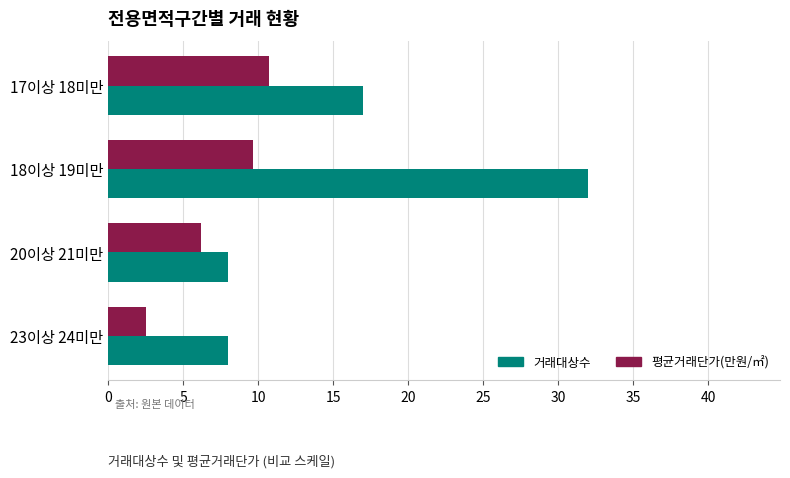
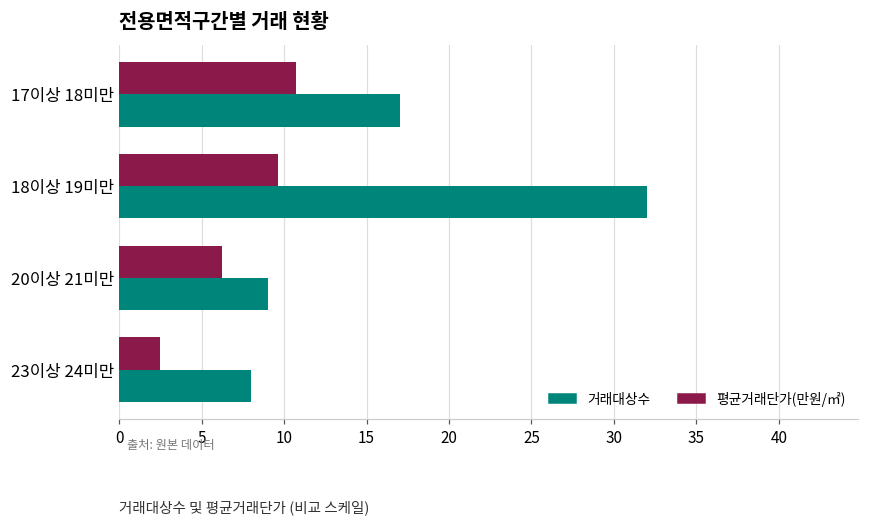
거래대상수, 20이상 21미만: 8 -> 9
